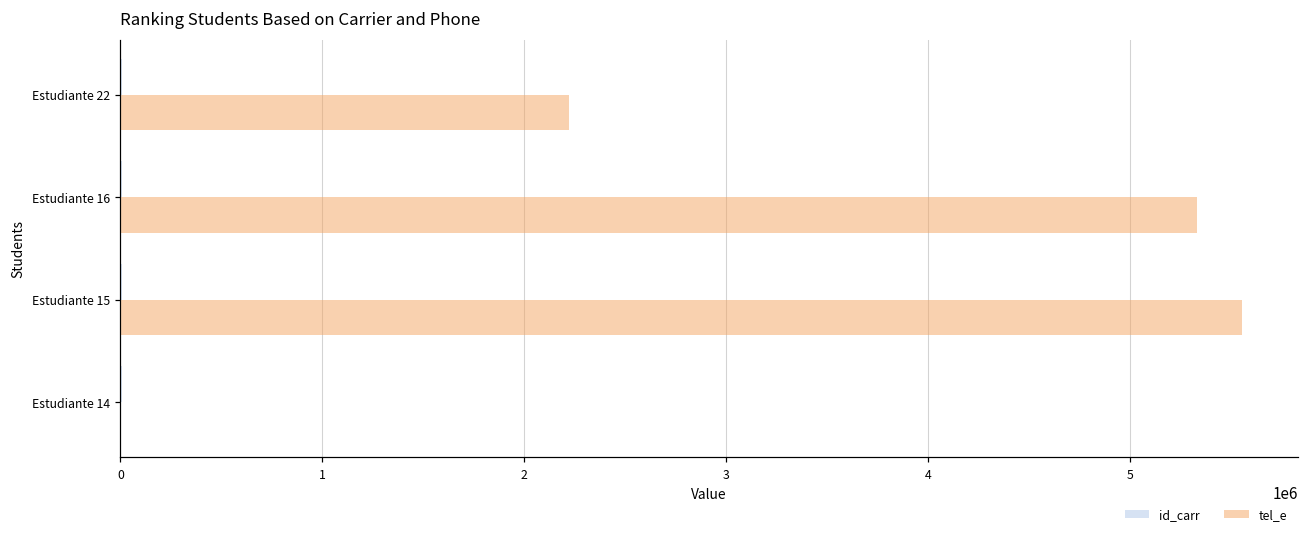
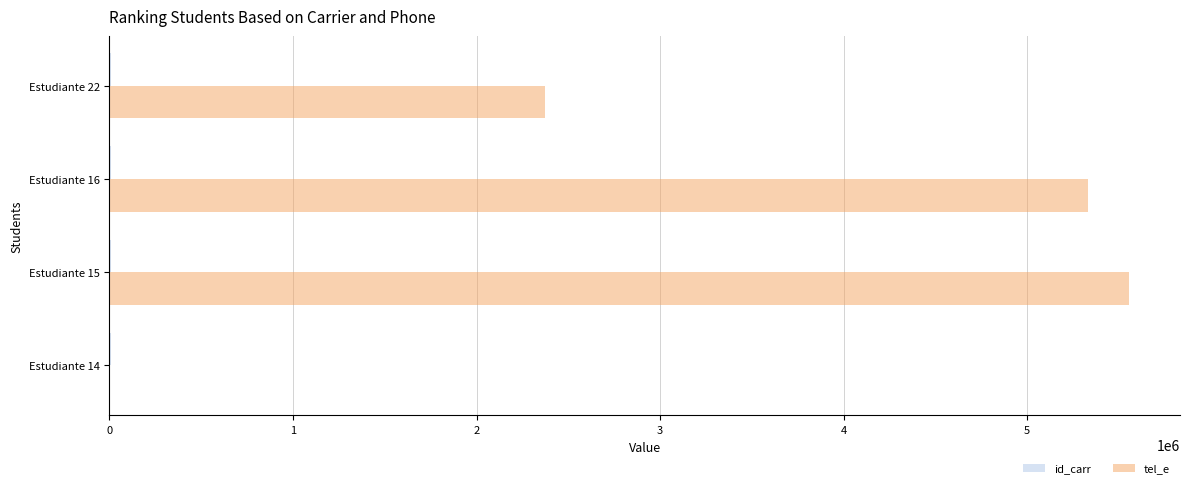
tel_e, Estudiante 22: 2220000 -> 2370000
